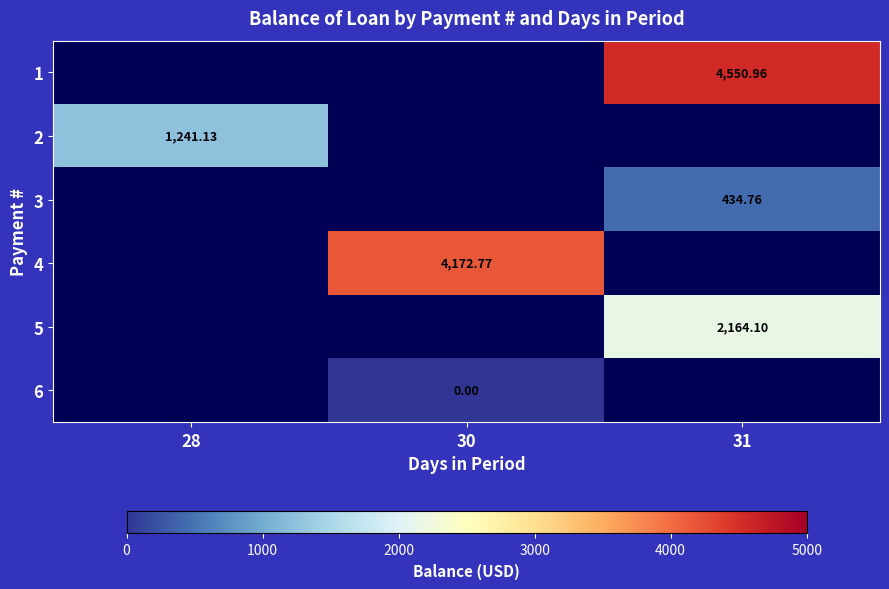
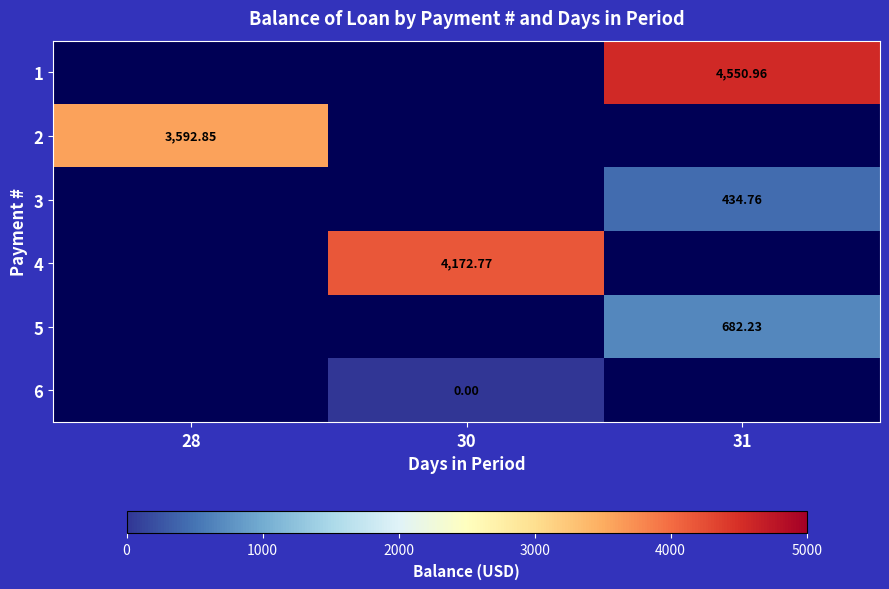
2, 28: 1,241.13 -> 3,592.85
5, 31: 2,164.10 -> 682.23
